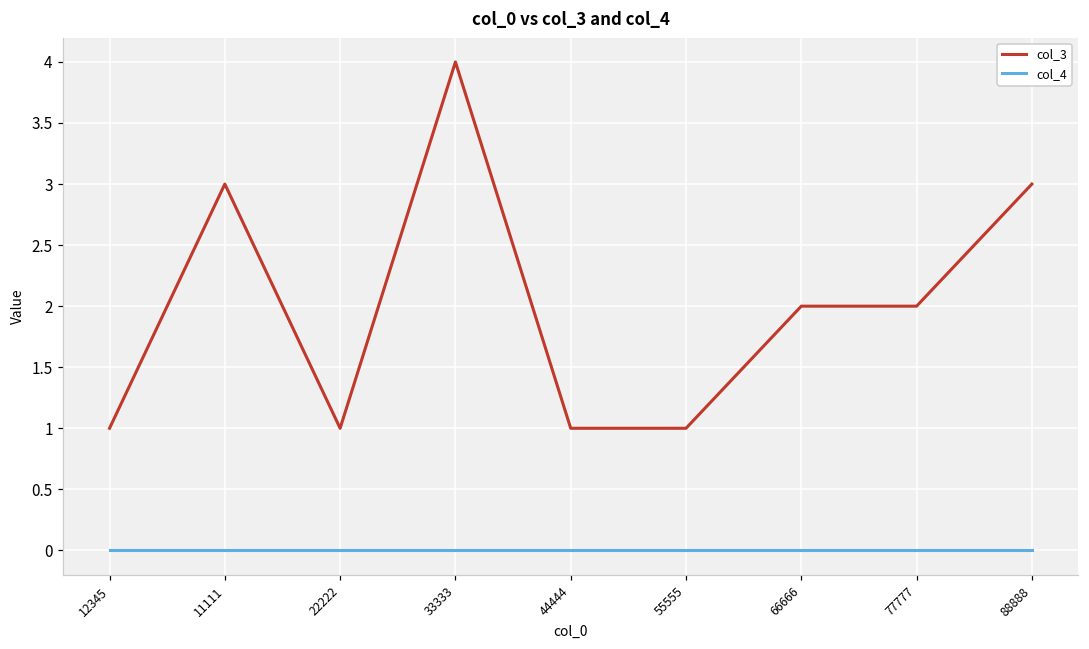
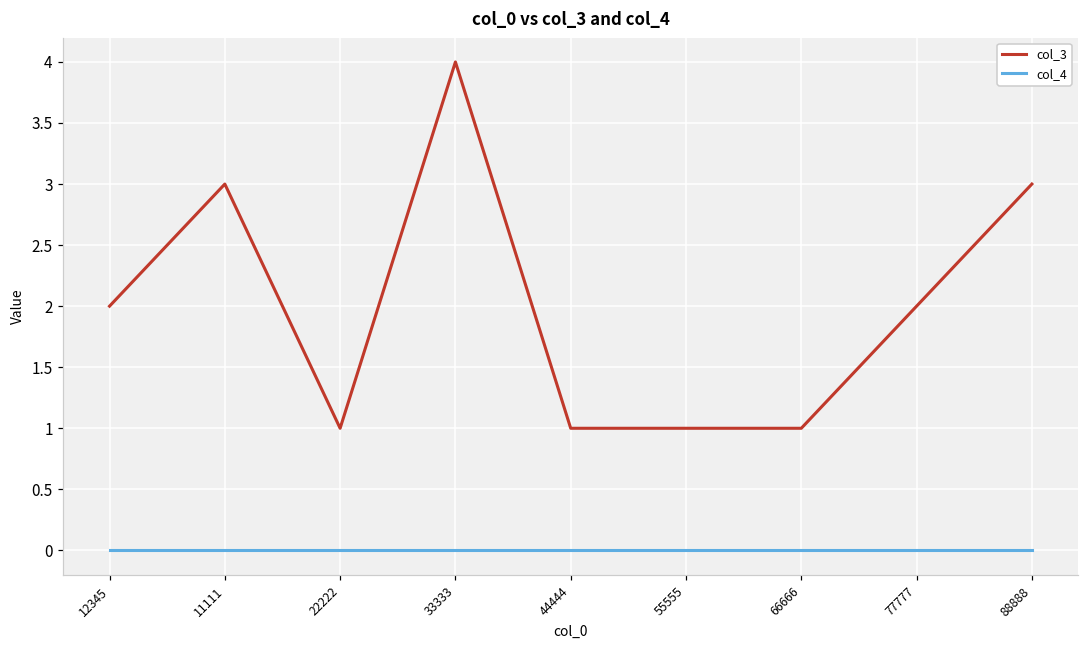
col_3, 12345: 1 -> 2
col_3, 66666: 2 -> 1
